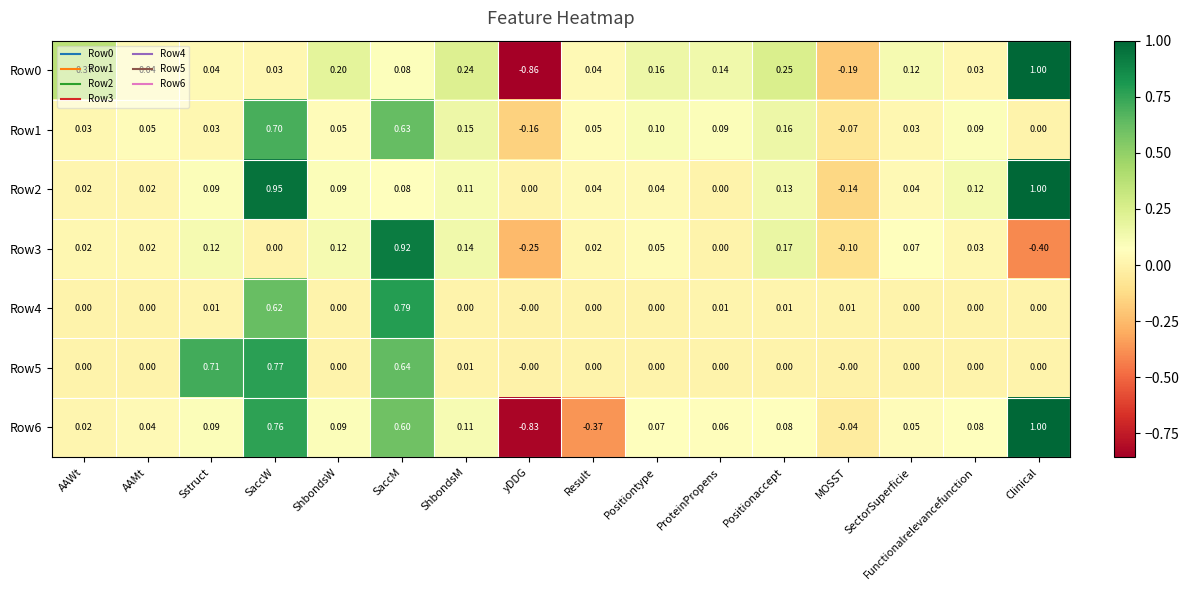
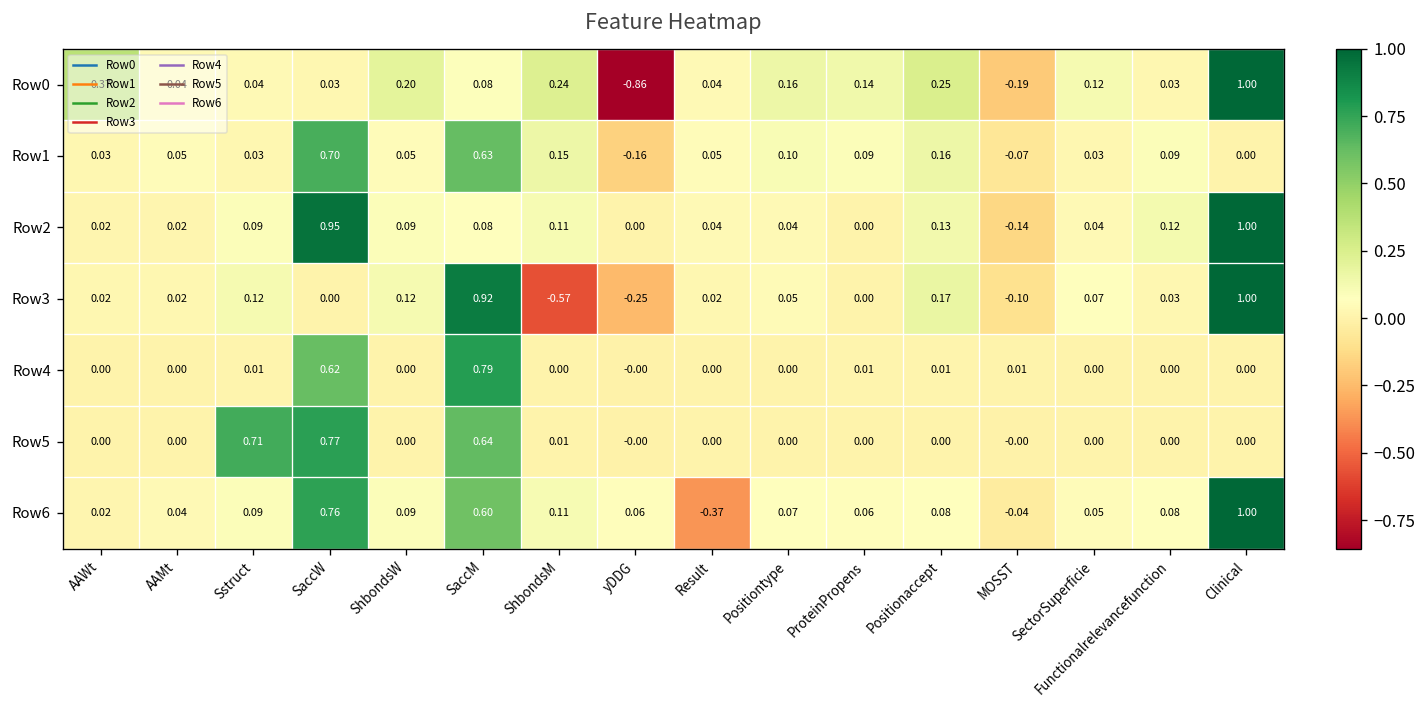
Row3, ShbondsM: 0.14 -> -0.57
Row3, Clinical: -0.40 -> 1.00
Row6, yDDG: -0.83 -> 0.06
